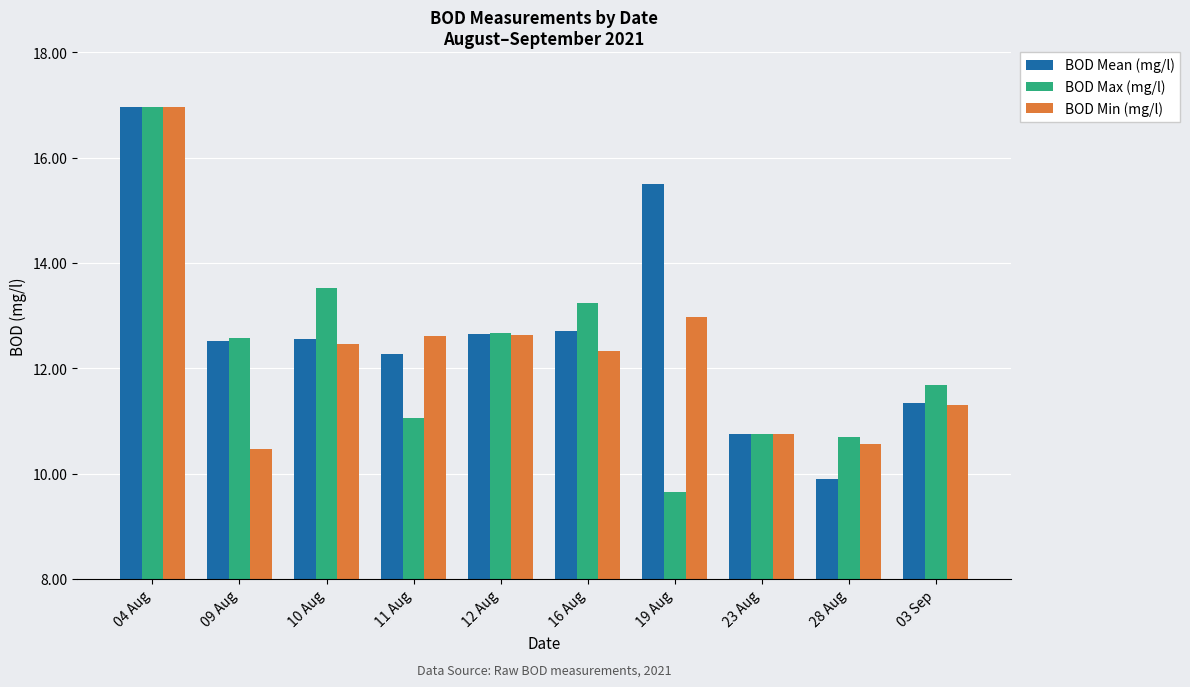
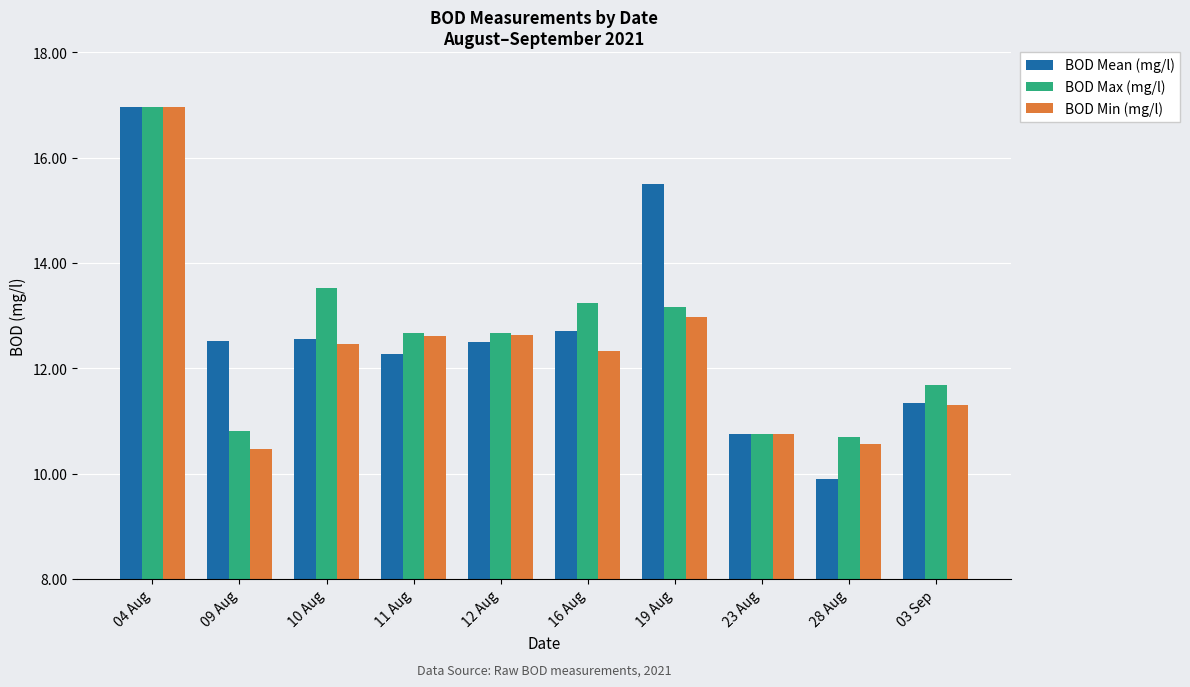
BOD Max (mg/l), 09 Aug: 12.6 -> 10.8
BOD Max (mg/l), 11 Aug: 11.1 -> 12.7
BOD Mean (mg/l), 12 Aug: 12.7 -> 12.5
BOD Max (mg/l), 19 Aug: 9.7 -> 13.2
